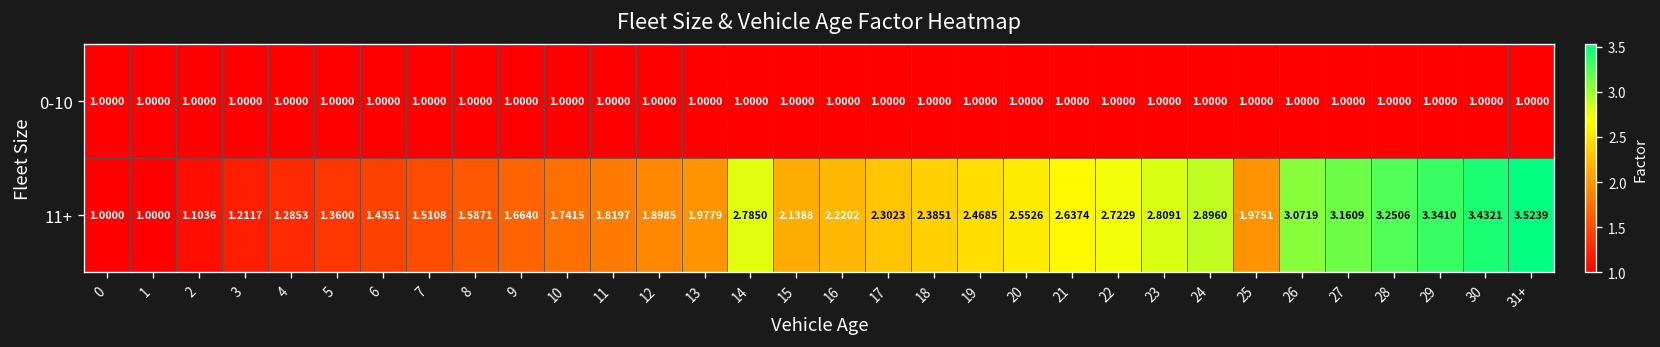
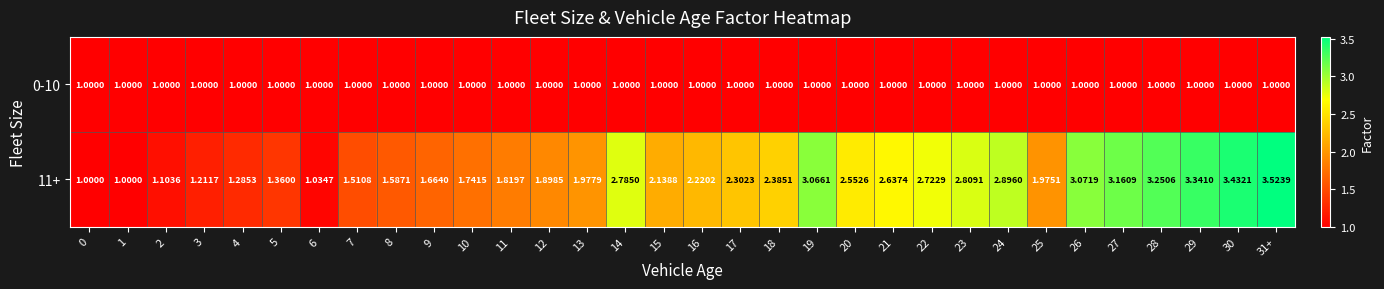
11+, 6: 1.4351 -> 1.0347
11+, 19: 2.4685 -> 3.0661
